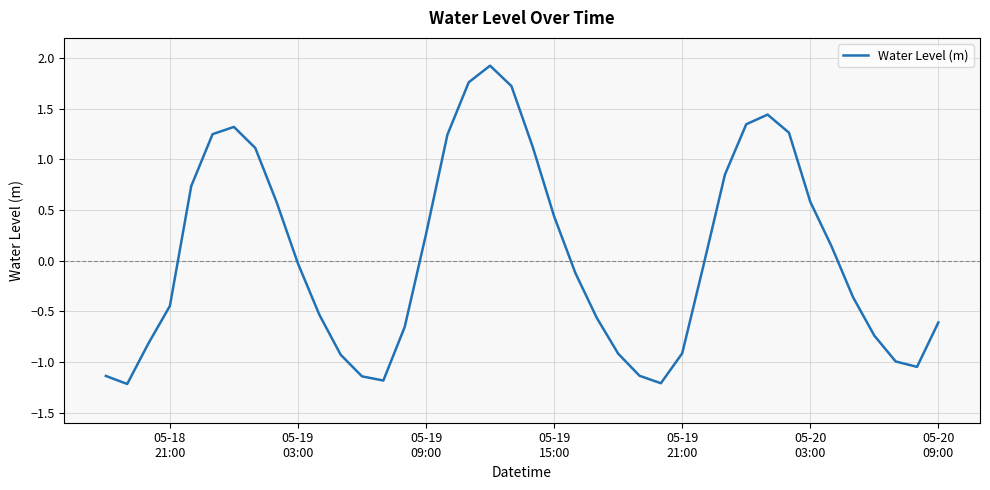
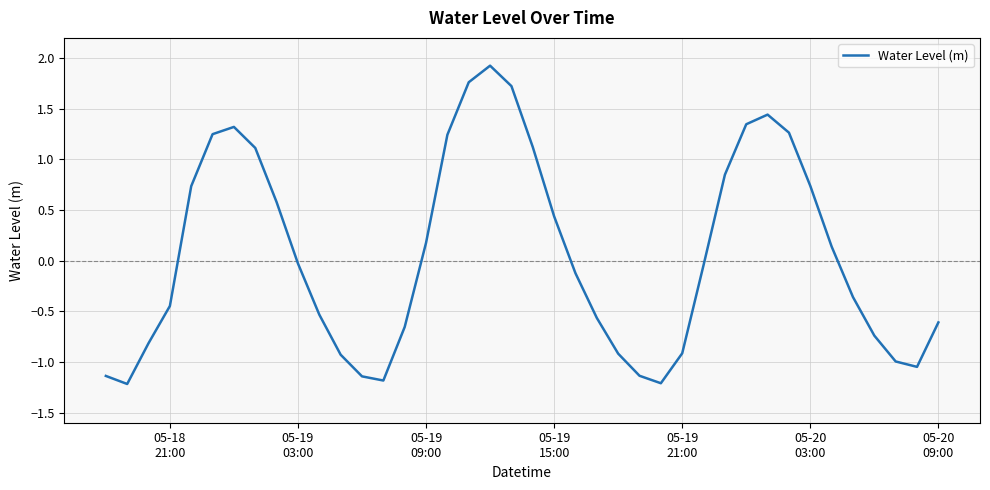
05-19 09:00: 0.26 -> 0.18
05-20 03:00: 0.58 -> 0.74
